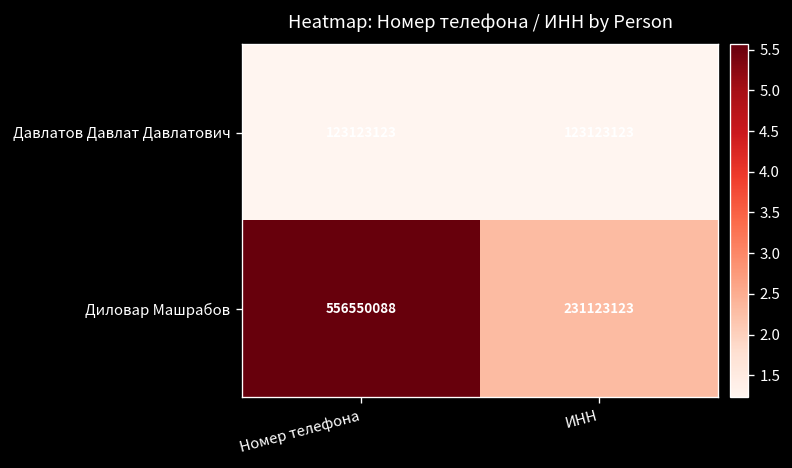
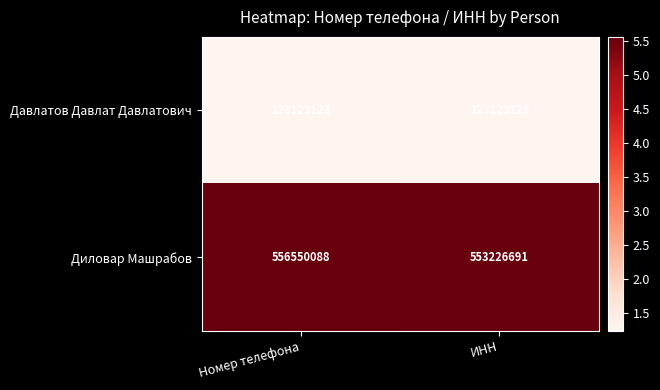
Диловар Машрабов, ИНН: 231123123 -> 553226691
